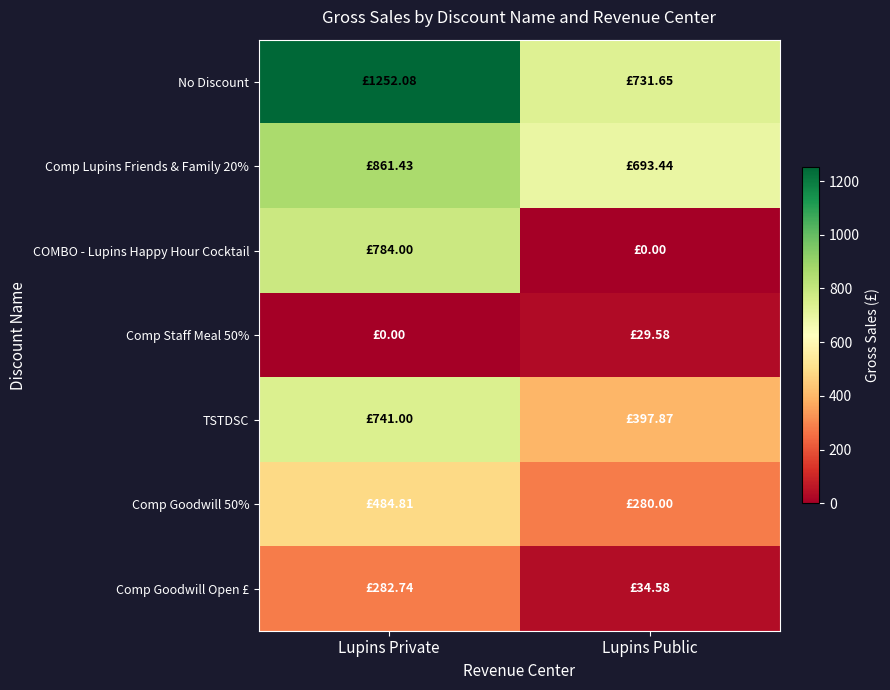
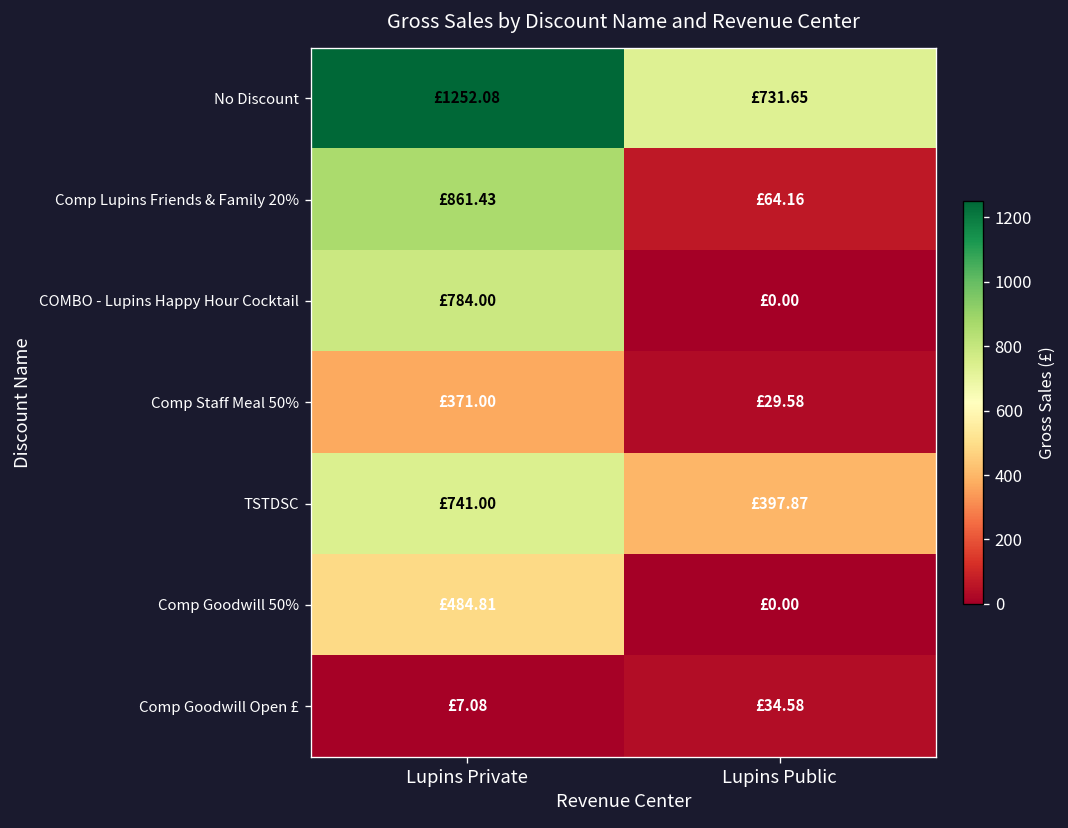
Comp Lupins Friends & Family 20%, Lupins Public: £693.44 -> £64.16
Comp Staff Meal 50%, Lupins Private: £0.00 -> £371.00
Comp Goodwill 50%, Lupins Public: £280.00 -> £0.00
Comp Goodwill Open £, Lupins Private: £282.74 -> £7.08
